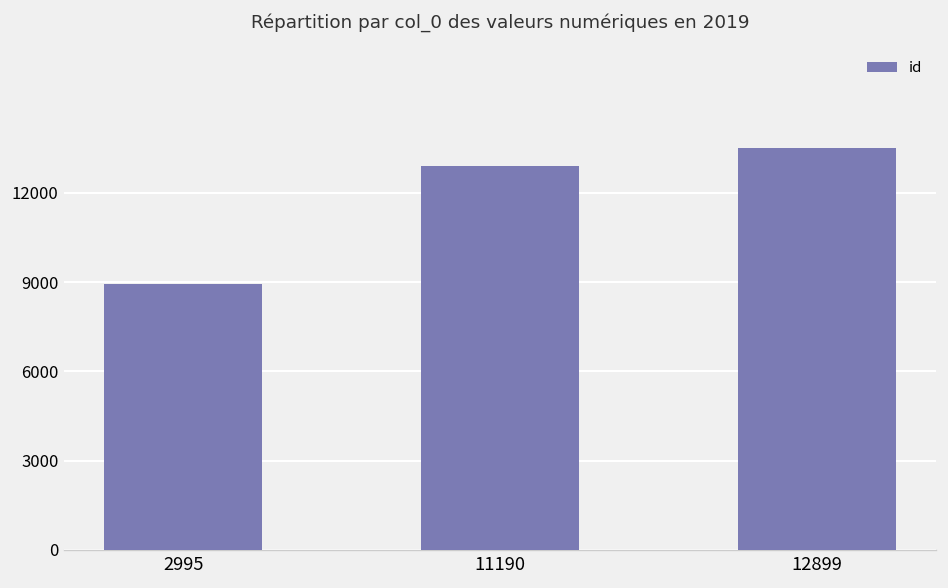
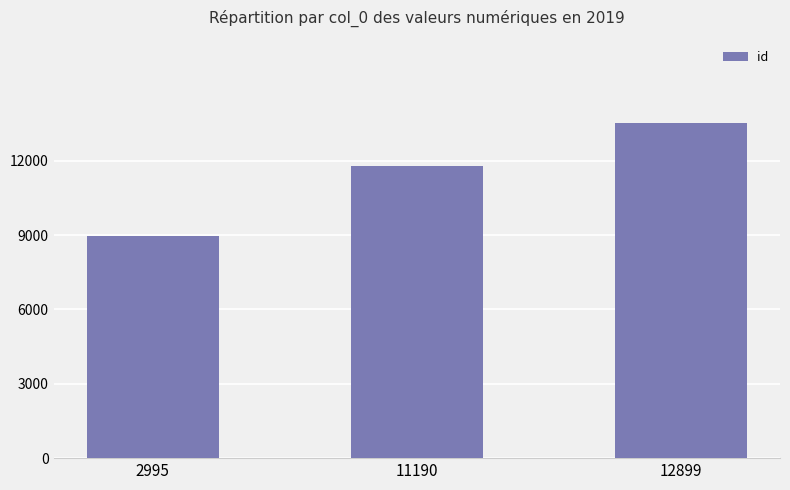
11190: 12900 -> 11800
